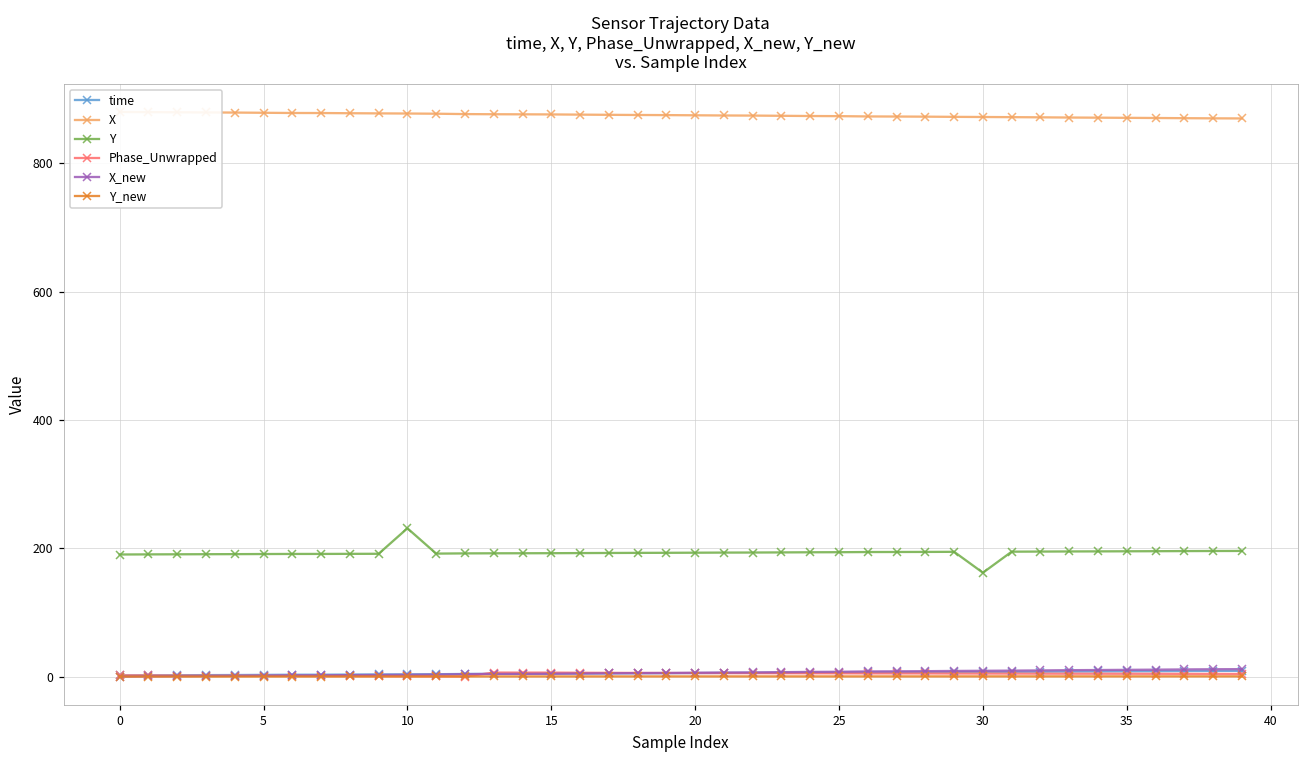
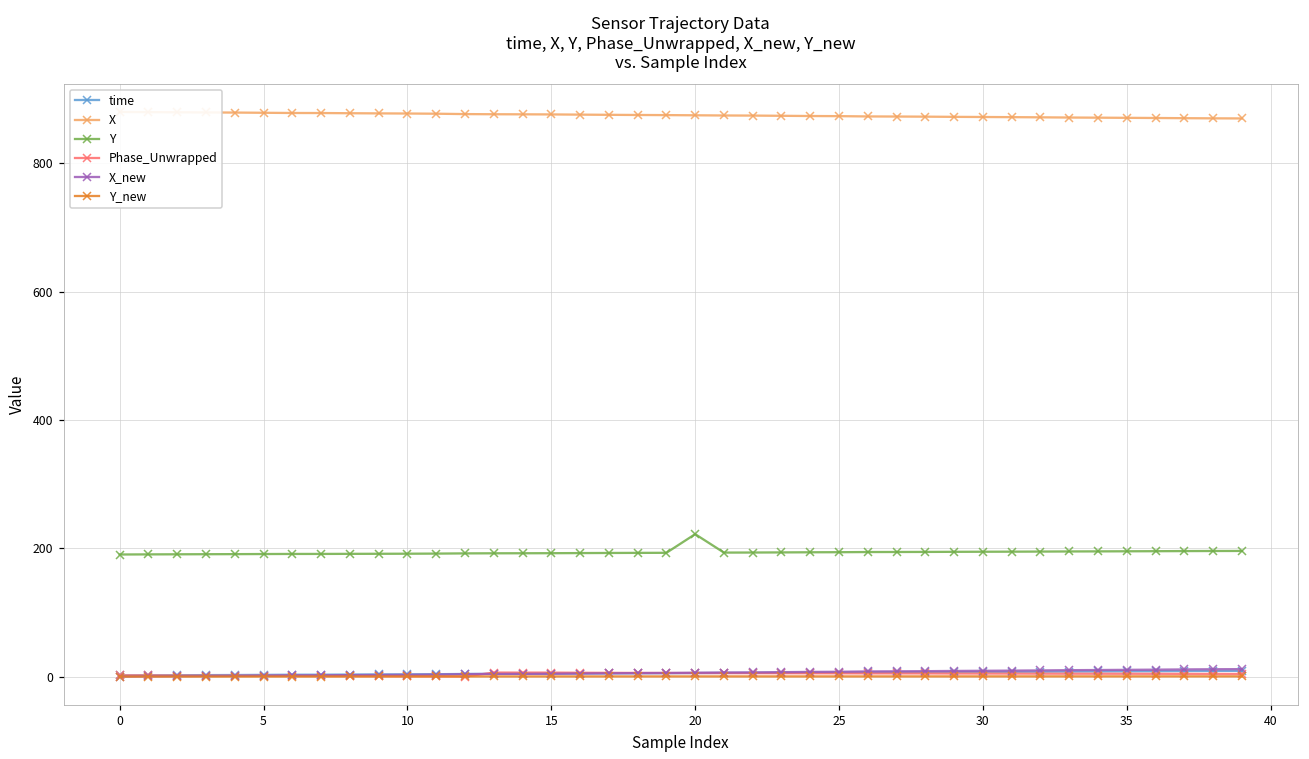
Y, 10: 230 -> 190
Y, 20: 190 -> 220
Y, 30: 160 -> 190
